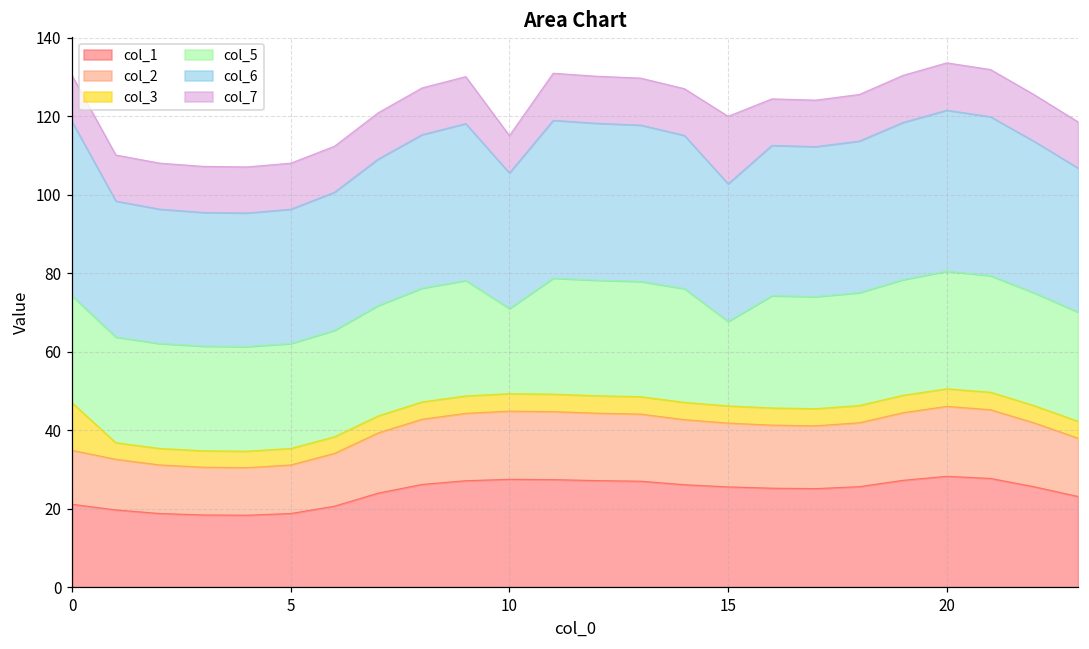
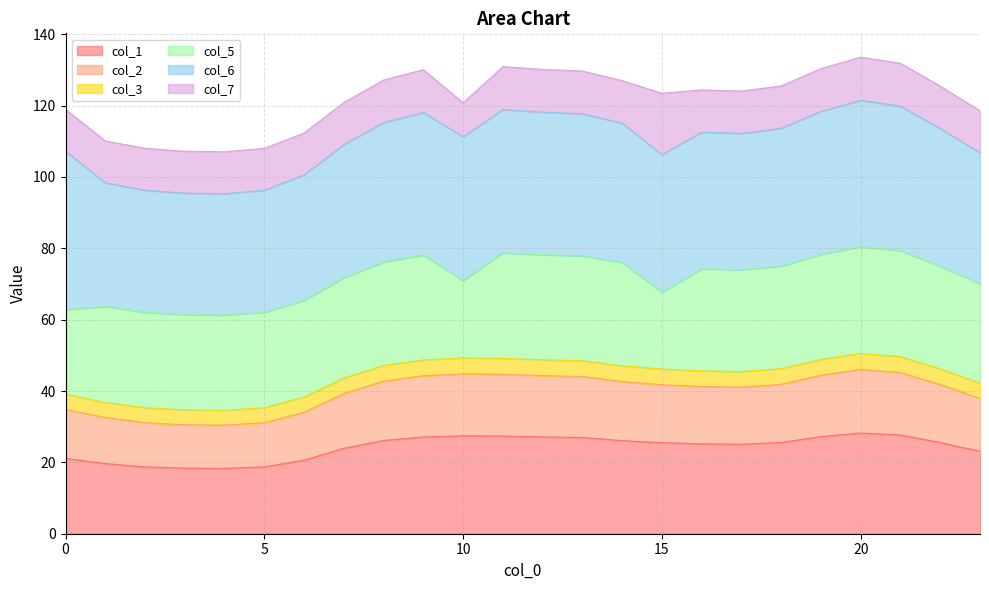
col_3, 0: 12 -> 4
col_5, 0: 27 -> 24
col_6, 10: 35 -> 40
col_6, 15: 35 -> 39
